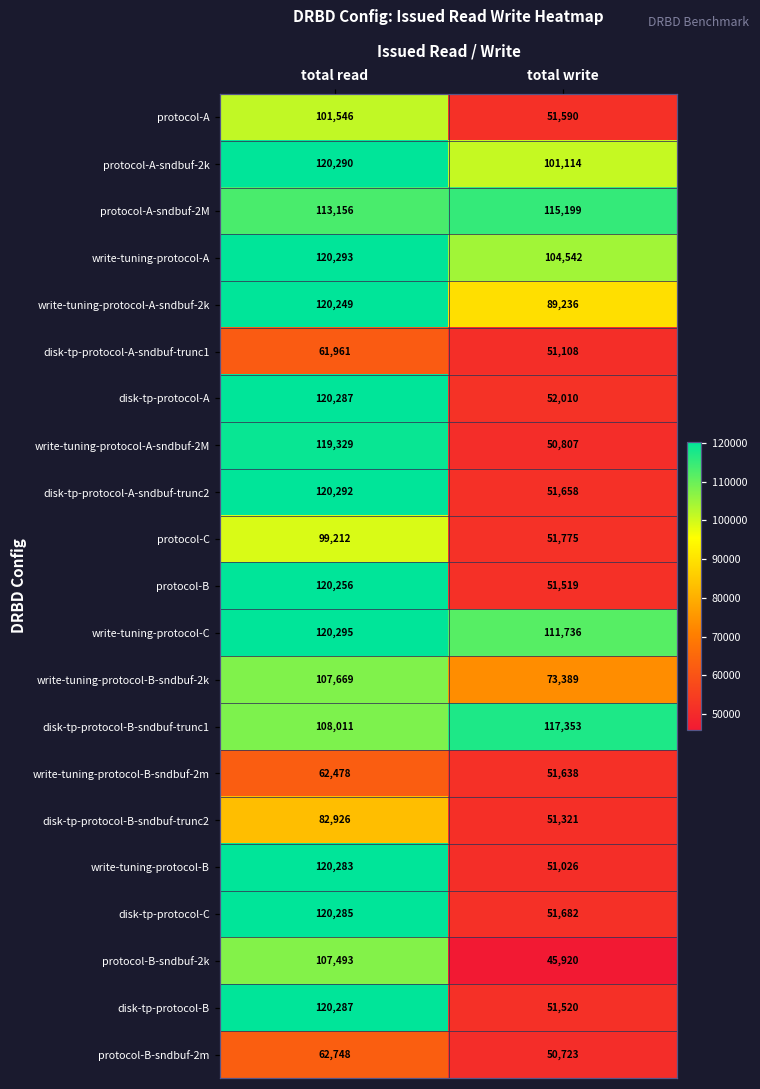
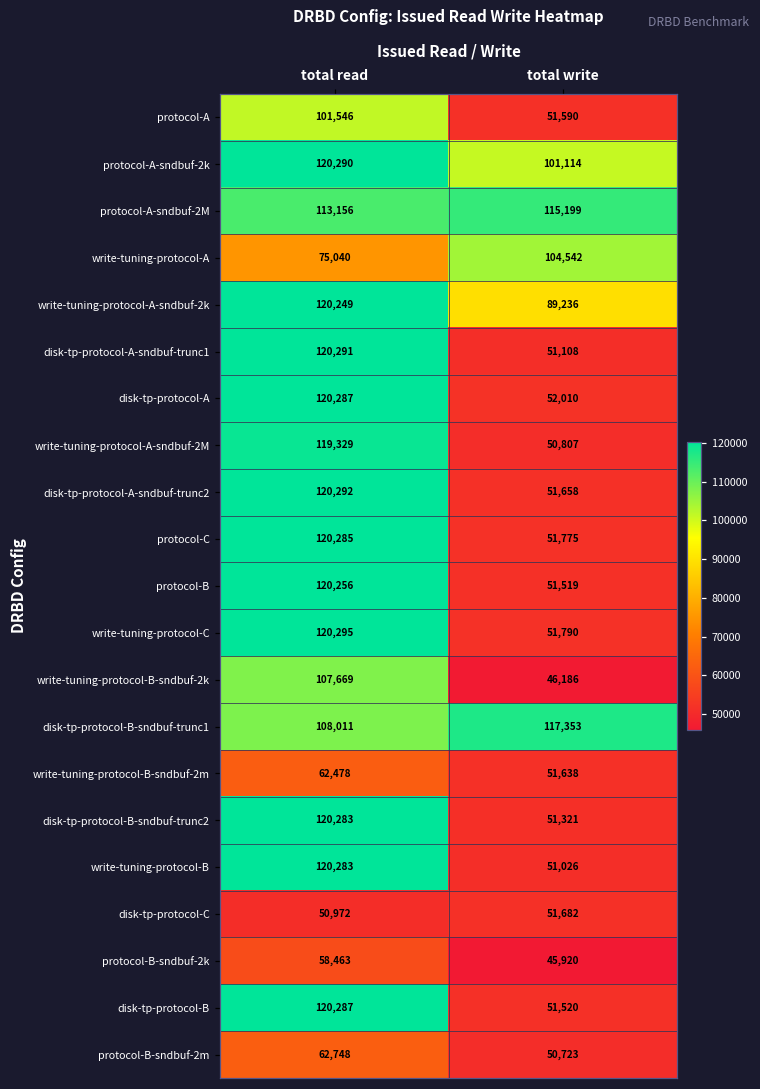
write-tuning-protocol-A, total read: 120,293 -> 75,040
disk-tp-protocol-A-sndbuf-trunc1, total read: 61,961 -> 120,291
protocol-C, total read: 99,212 -> 120,285
write-tuning-protocol-C, total write: 111,736 -> 51,790
write-tuning-protocol-B-sndbuf-2k, total write: 73,389 -> 46,186
disk-tp-protocol-B-sndbuf-trunc2, total read: 82,926 -> 120,283
disk-tp-protocol-C, total read: 120,285 -> 50,972
protocol-B-sndbuf-2k, total read: 107,493 -> 58,463
